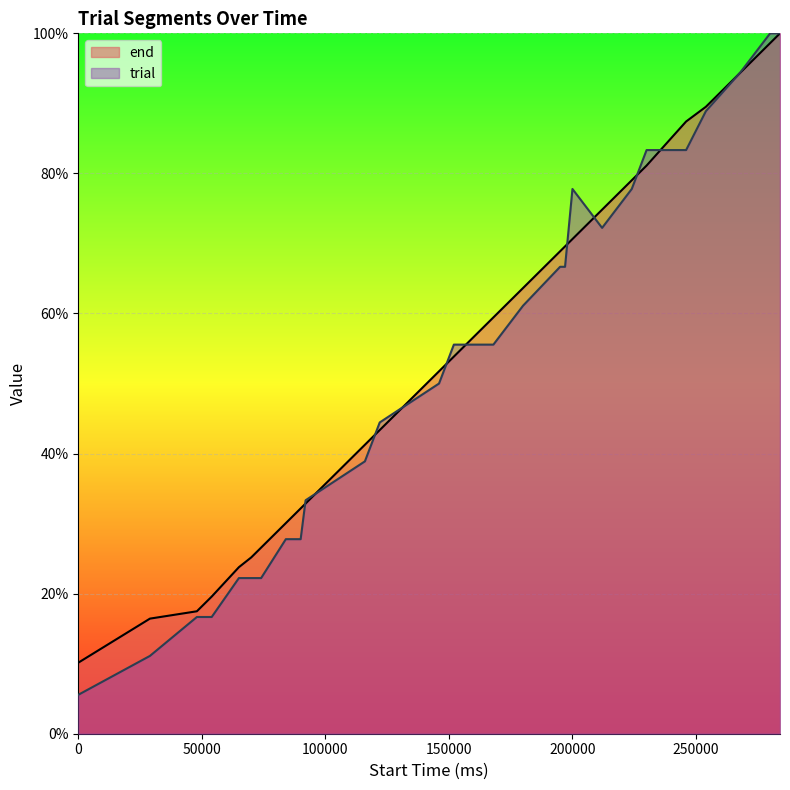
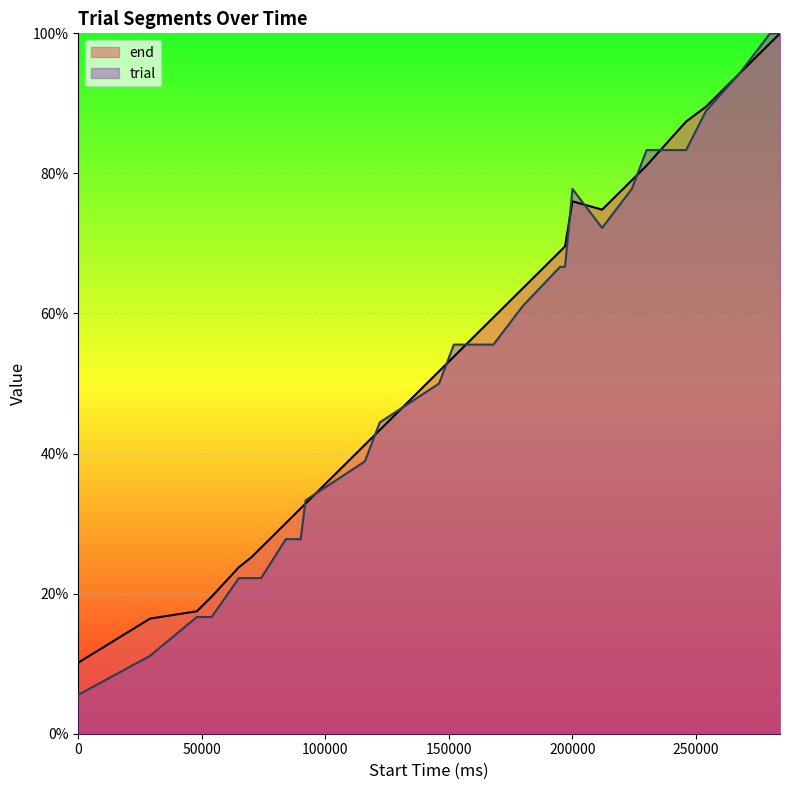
end, 200000: 71% -> 76%
